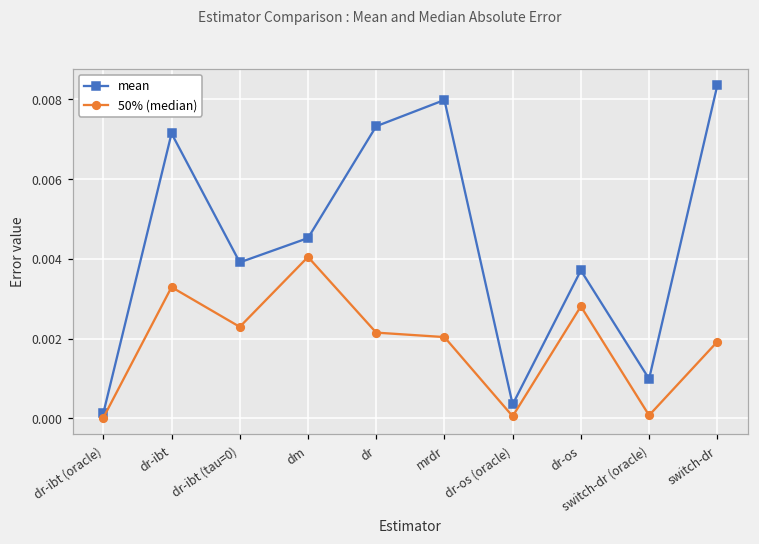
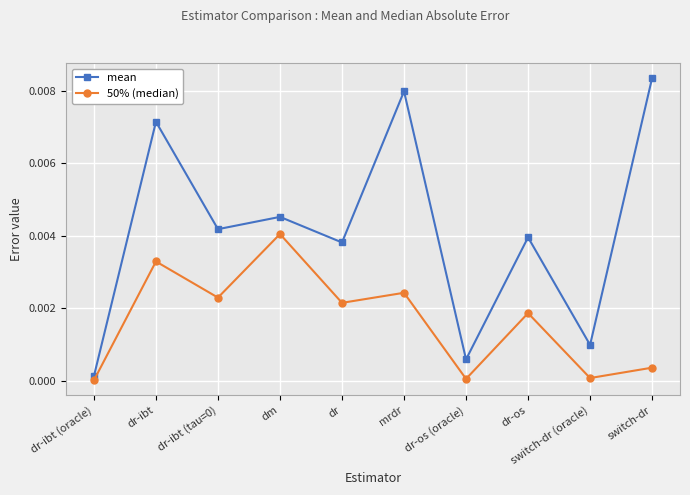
mean, dr-ibt (tau=0): 0.0039 -> 0.0042
mean, dr: 0.0073 -> 0.0038
50% (median), mrdr: 0.0020 -> 0.0024
mean, dr-os (oracle): 0.0004 -> 0.0006
mean, dr-os: 0.0037 -> 0.0040
50% (median), dr-os: 0.0028 -> 0.0019
50% (median), switch-dr: 0.0019 -> 0.0004
